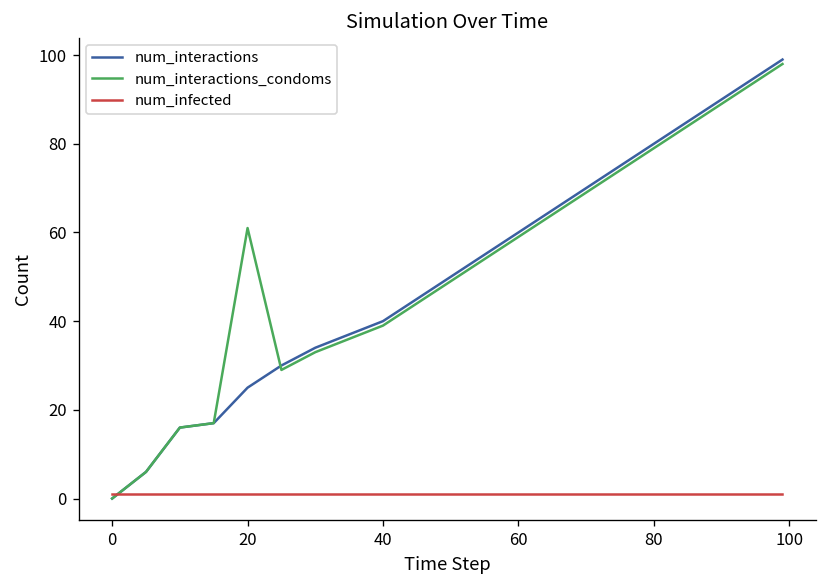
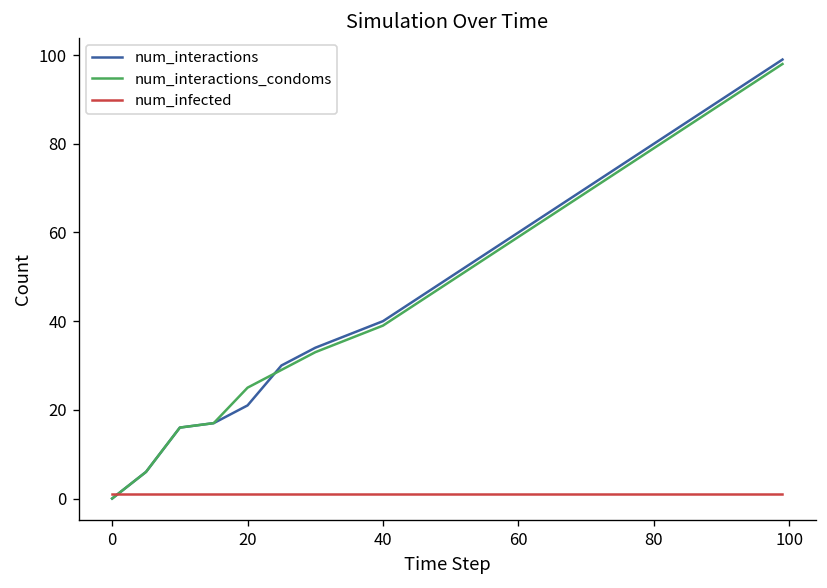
num_interactions, 20: 25 -> 21
num_interactions_condoms, 20: 61 -> 25
